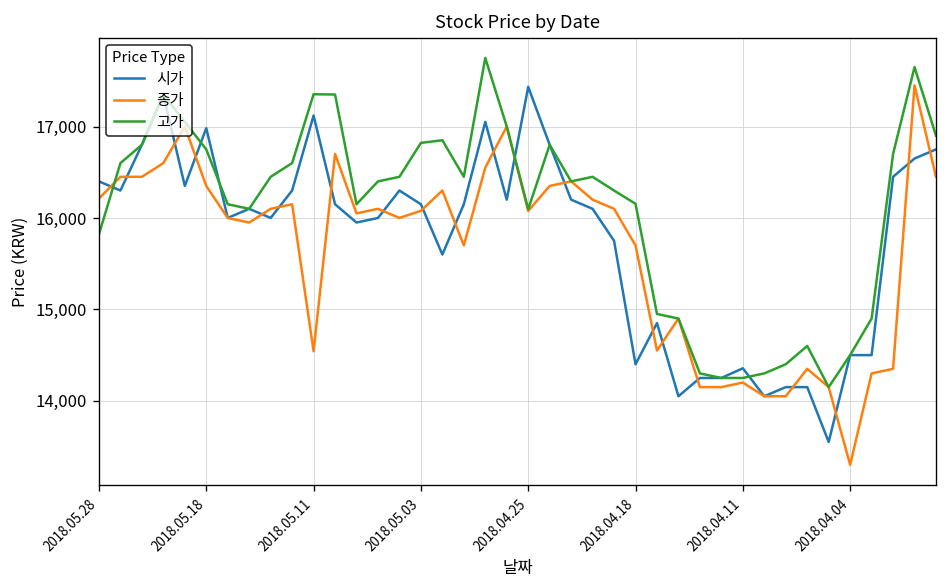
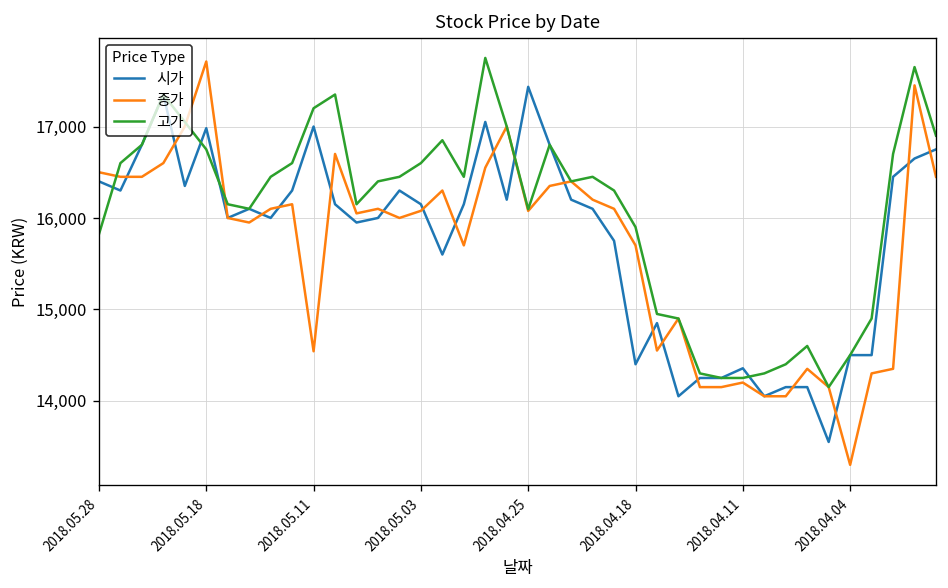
종가, 2018.05.28: 16,200 -> 16,500
종가, 2018.05.18: 16,400 -> 17,700
시가, 2018.05.11: 17,100 -> 17,000
고가, 2018.05.11: 17,400 -> 17,200
고가, 2018.05.03: 16,800 -> 16,600
고가, 2018.04.18: 16,200 -> 15,900
